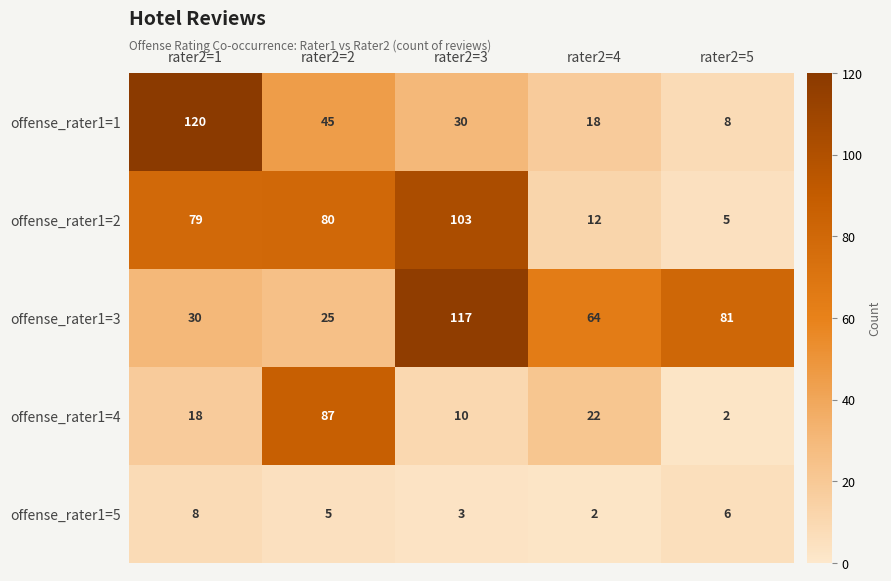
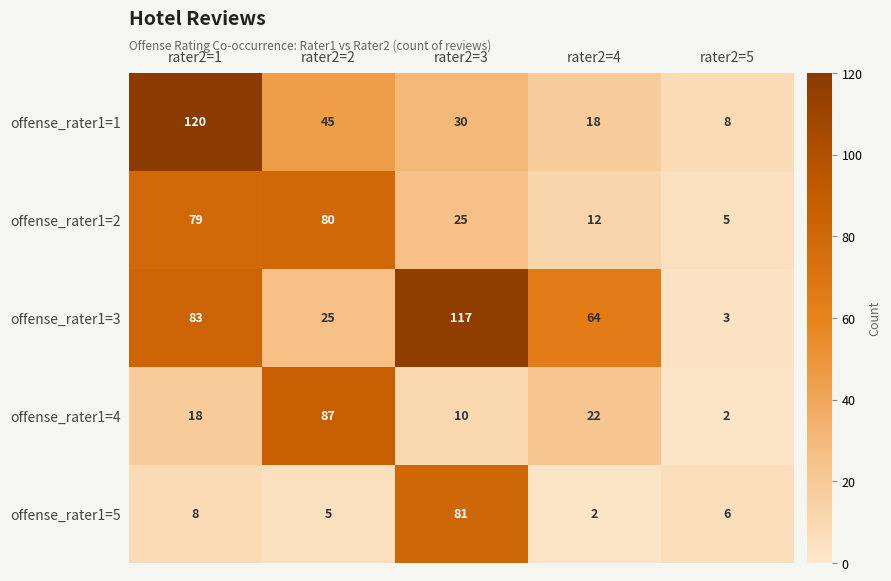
offense_rater1=2, rater2=3: 103 -> 25
offense_rater1=3, rater2=1: 30 -> 83
offense_rater1=3, rater2=5: 81 -> 3
offense_rater1=5, rater2=3: 3 -> 81
